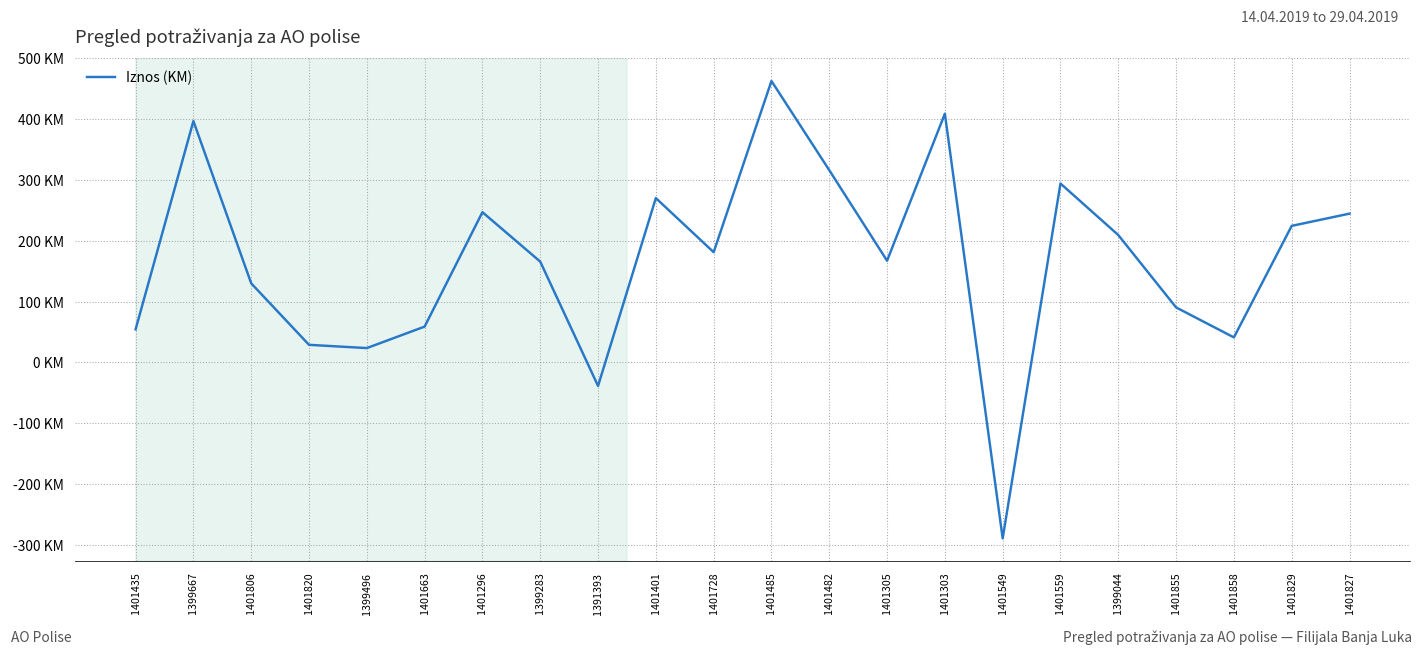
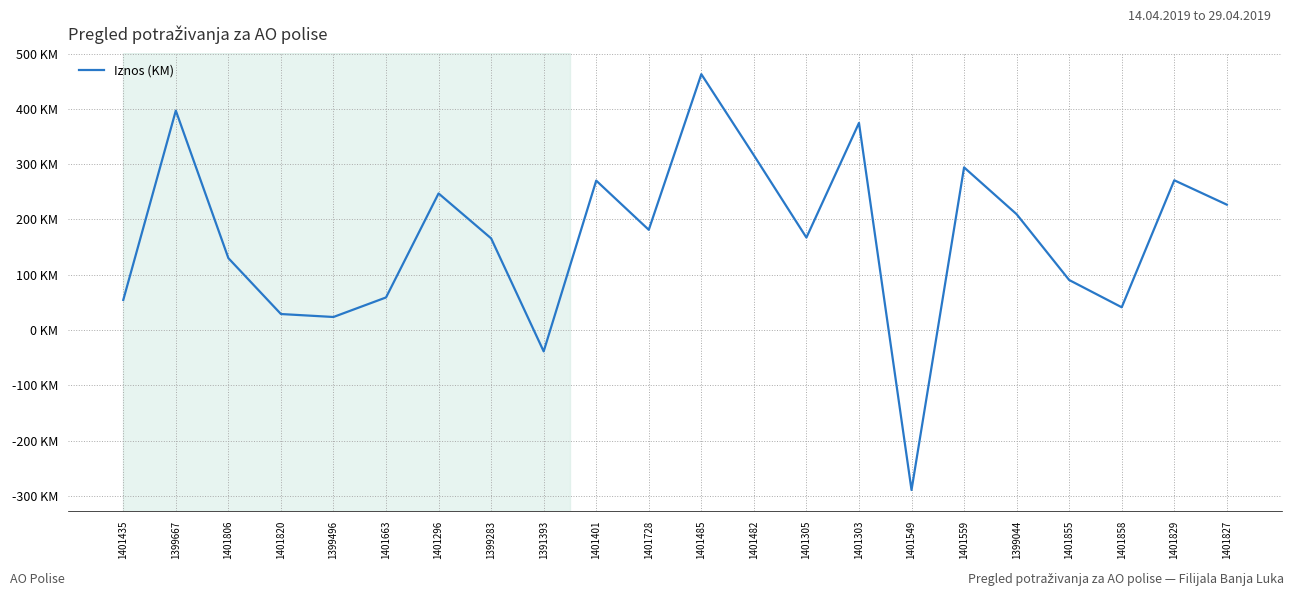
1401303: 410 KM -> 370 KM
1401829: 220 KM -> 270 KM
1401827: 240 KM -> 230 KM
